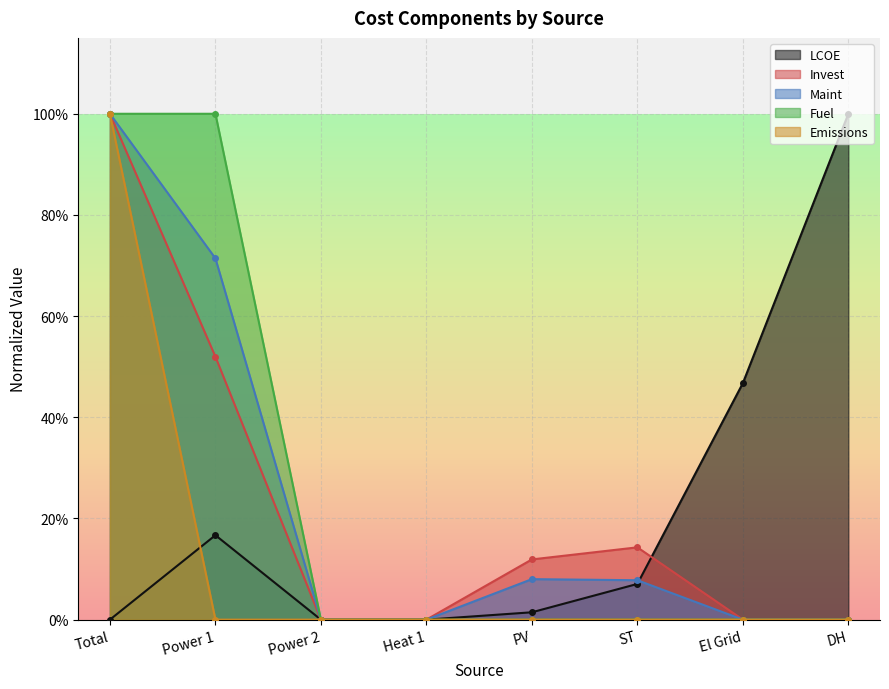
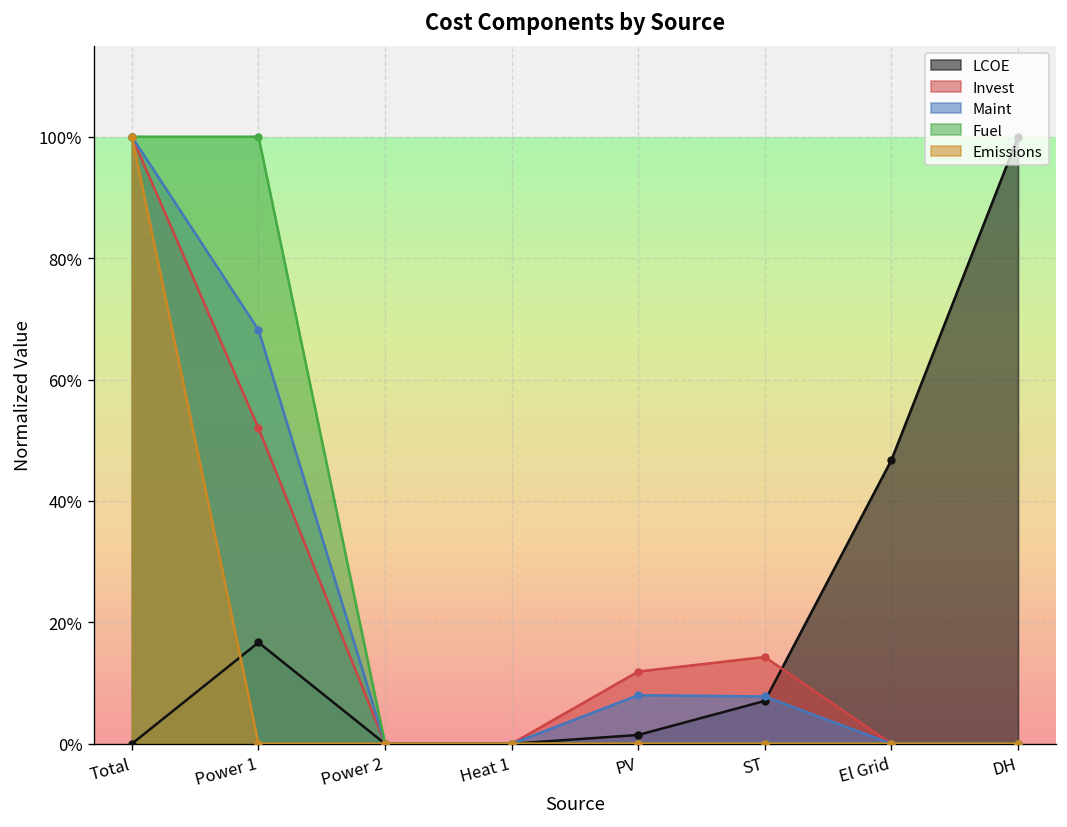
Maint, Power 1: 71% -> 68%
